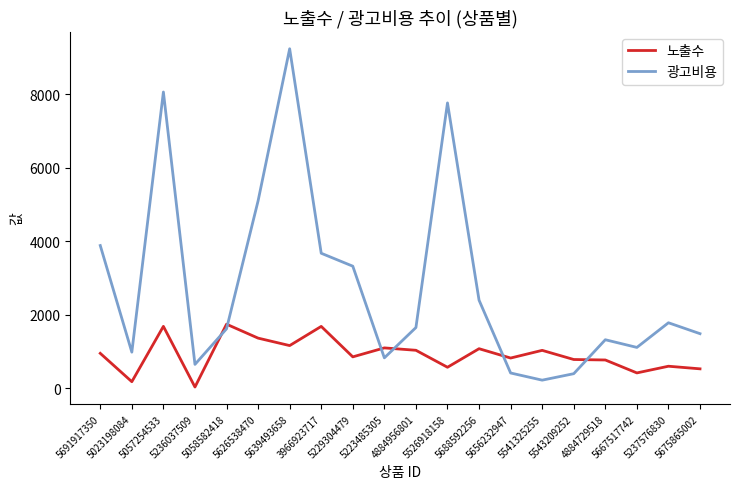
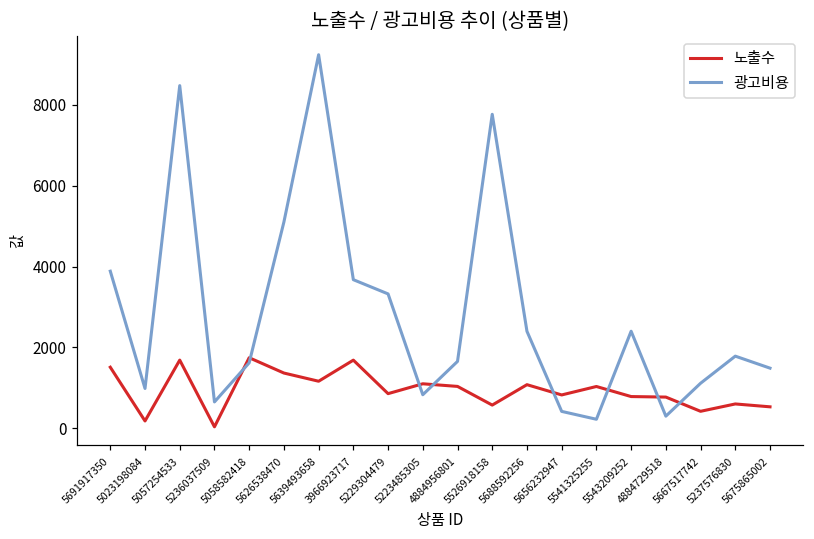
노출수, 5691917350: 1000 -> 1500
광고비용, 5057254533: 8100 -> 8500
광고비용, 5543209252: 400 -> 2400
광고비용, 4884729518: 1300 -> 300
